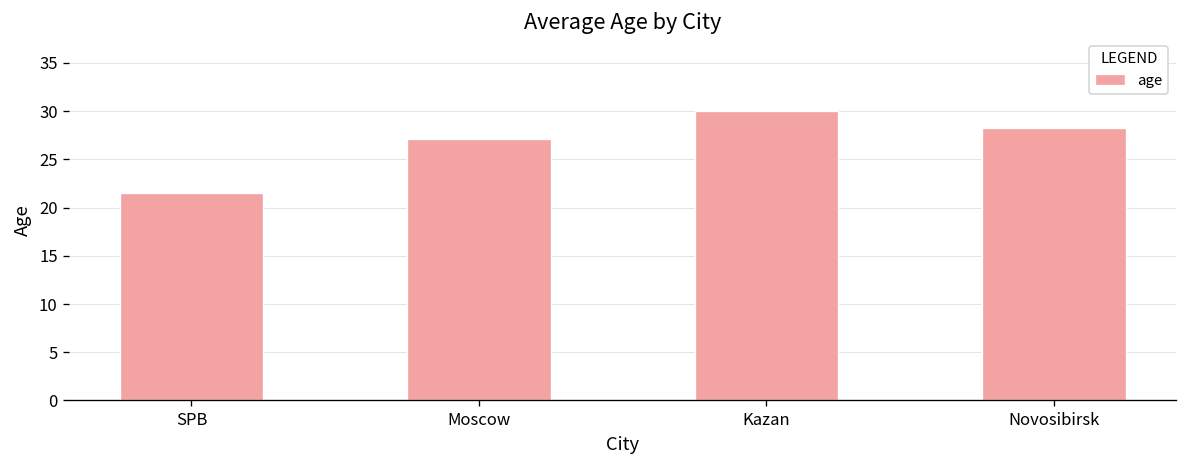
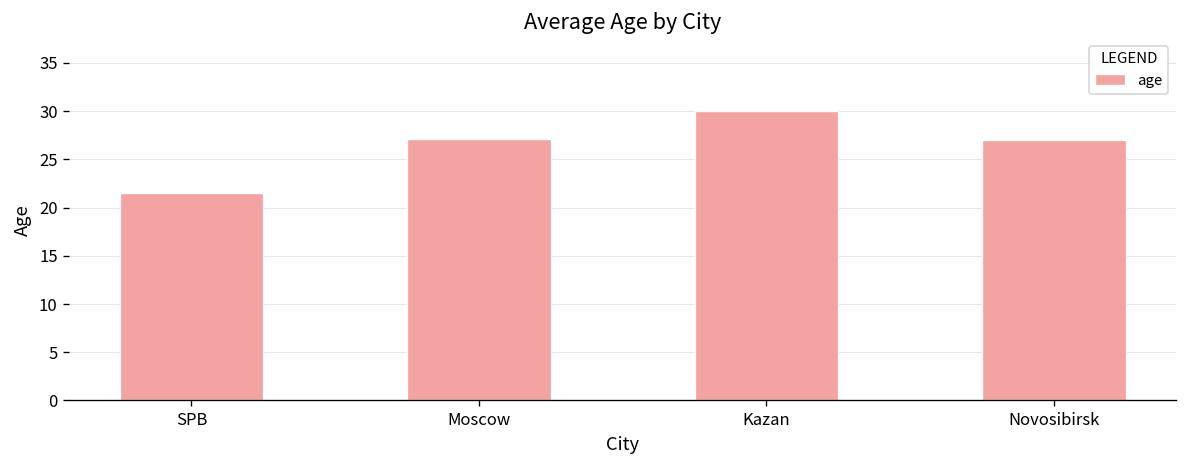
Novosibirsk: 28 -> 27
